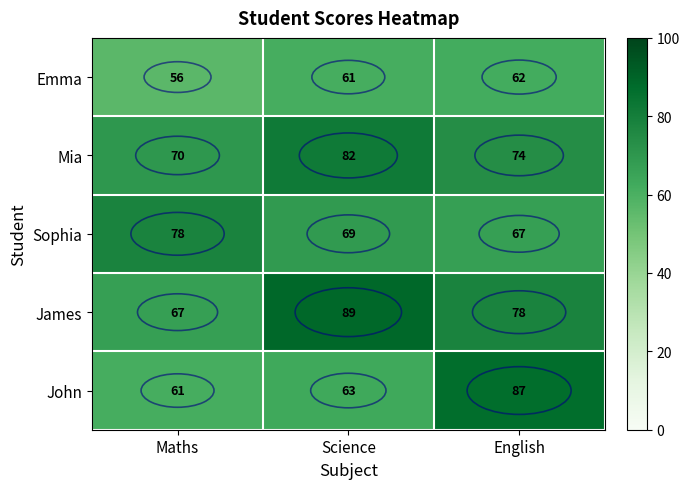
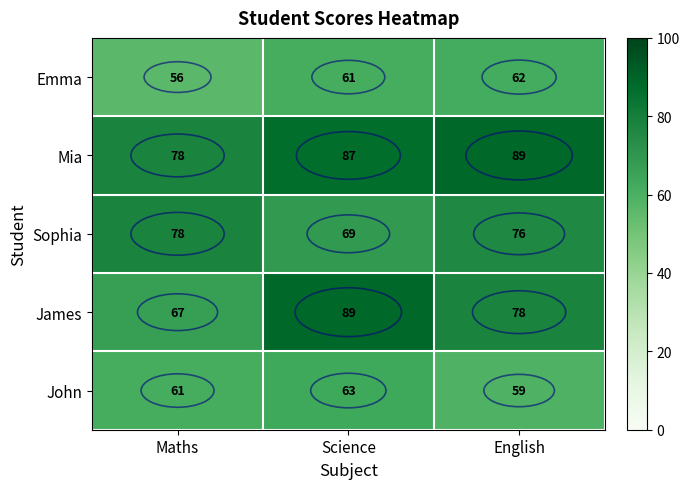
Mia, Maths: 70 -> 78
Mia, Science: 82 -> 87
Mia, English: 74 -> 89
Sophia, English: 67 -> 76
John, English: 87 -> 59
